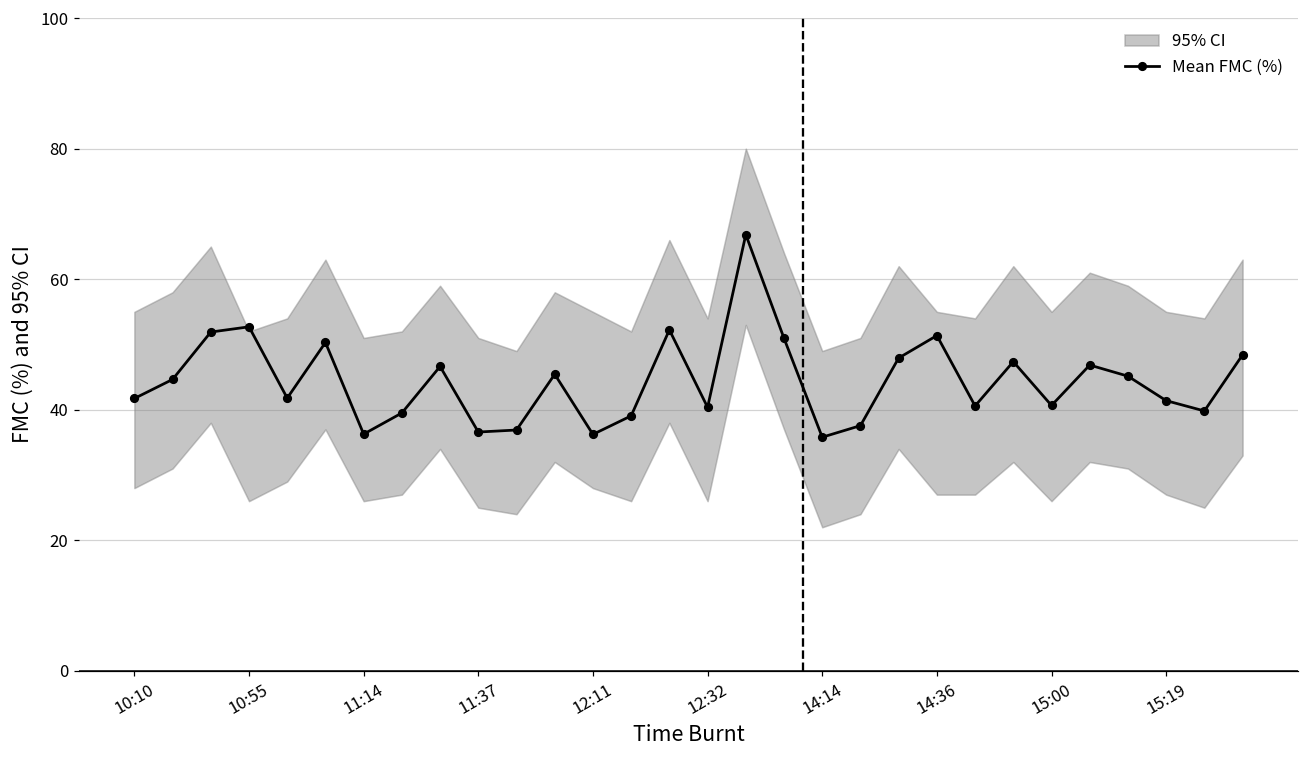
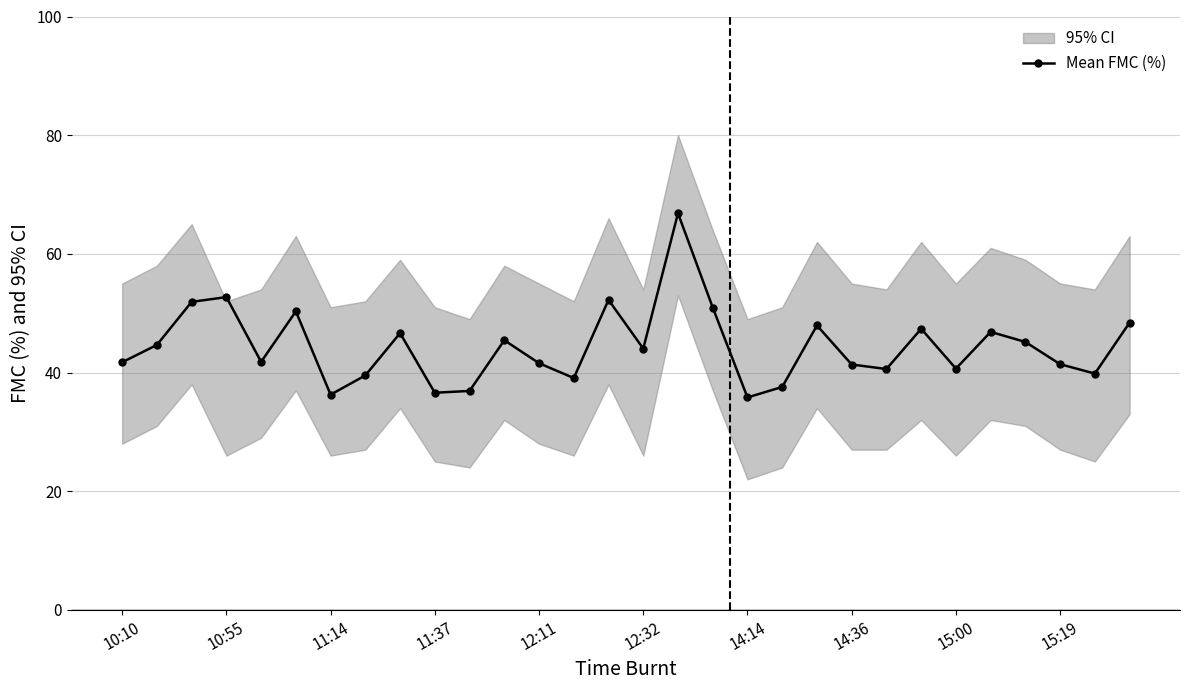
Mean FMC (%), 12:11: 36 -> 42
Mean FMC (%), 12:32: 40 -> 44
Mean FMC (%), 14:36: 51 -> 41
